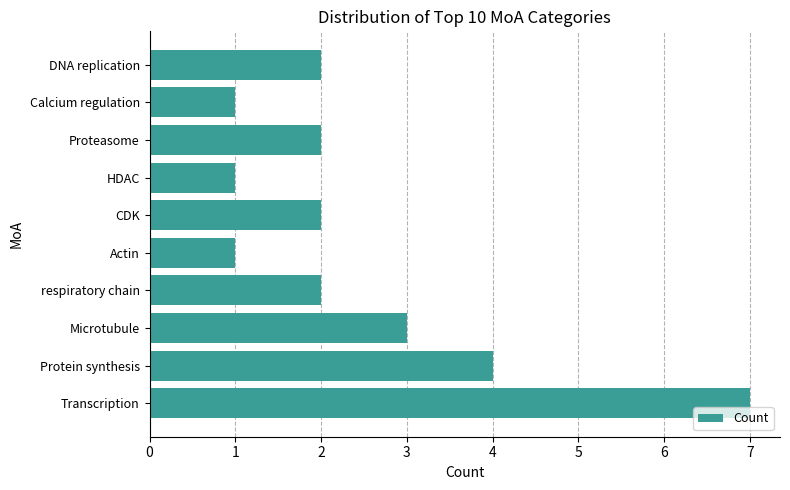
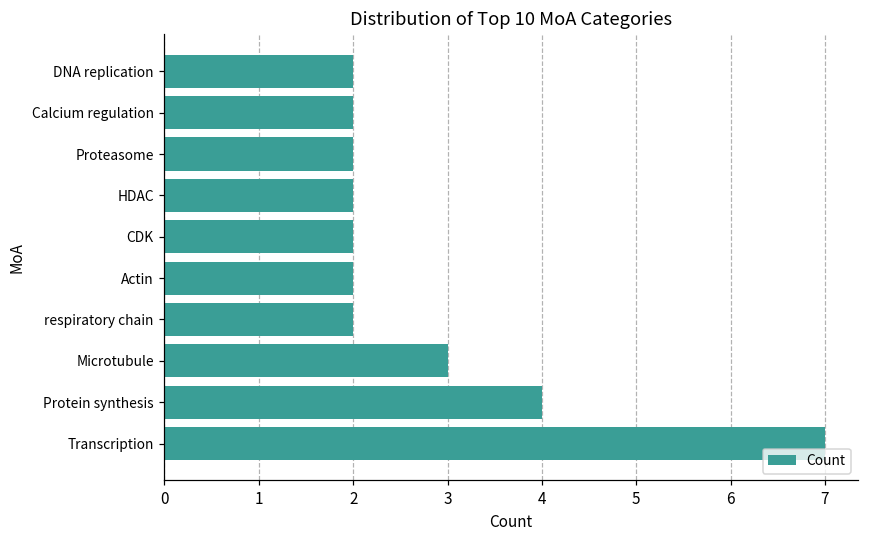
Calcium regulation: 1 -> 2
HDAC: 1 -> 2
Actin: 1 -> 2
